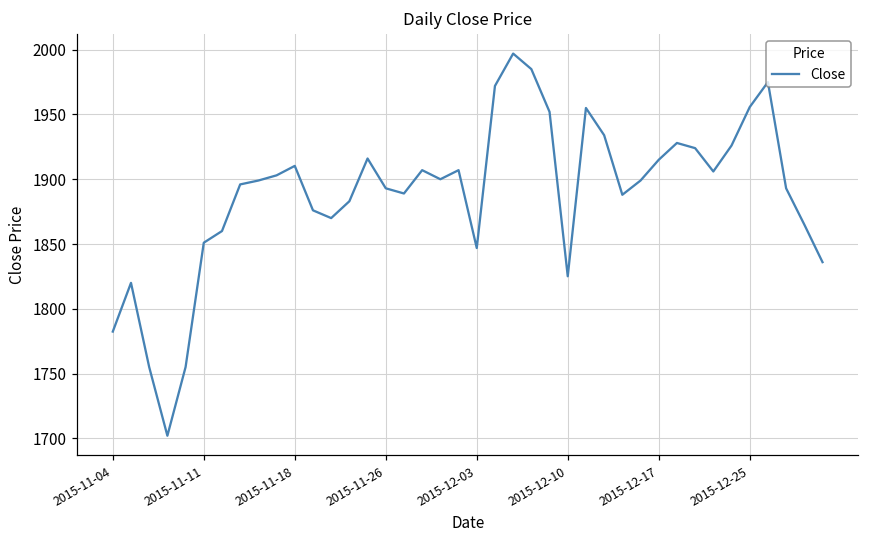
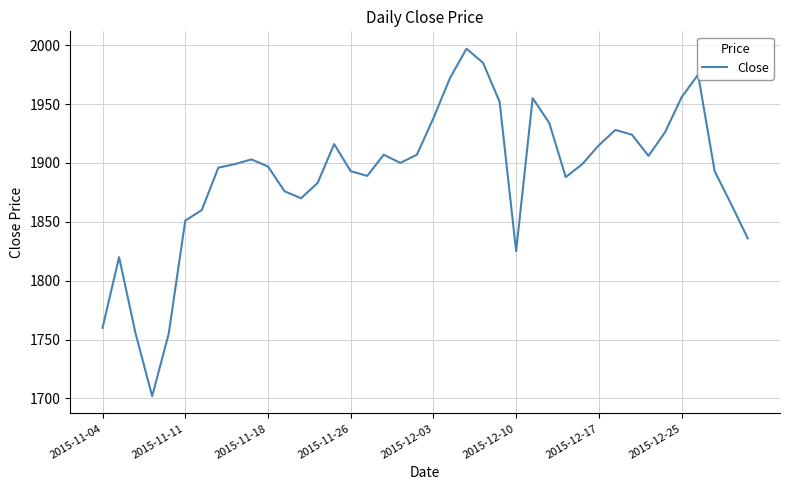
2015-11-04: 1782 -> 1760
2015-11-18: 1910 -> 1897
2015-12-03: 1847 -> 1938
